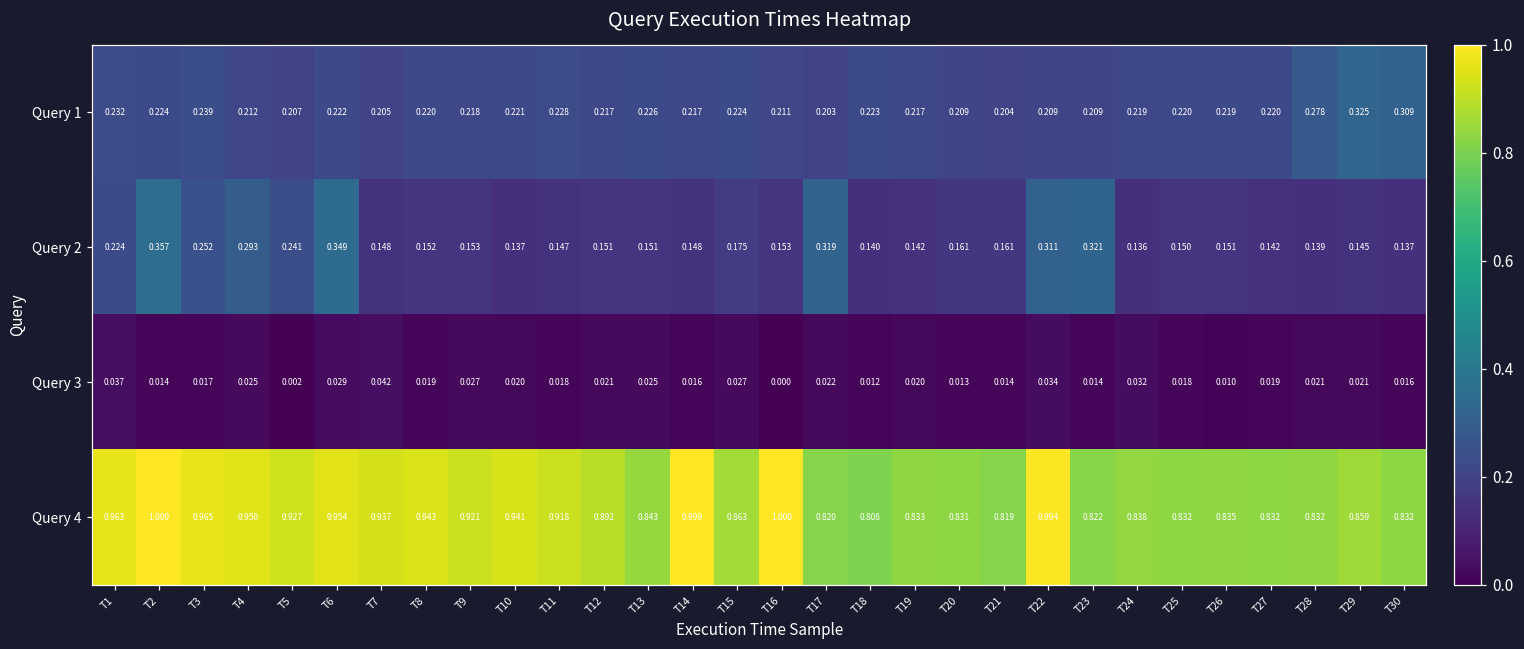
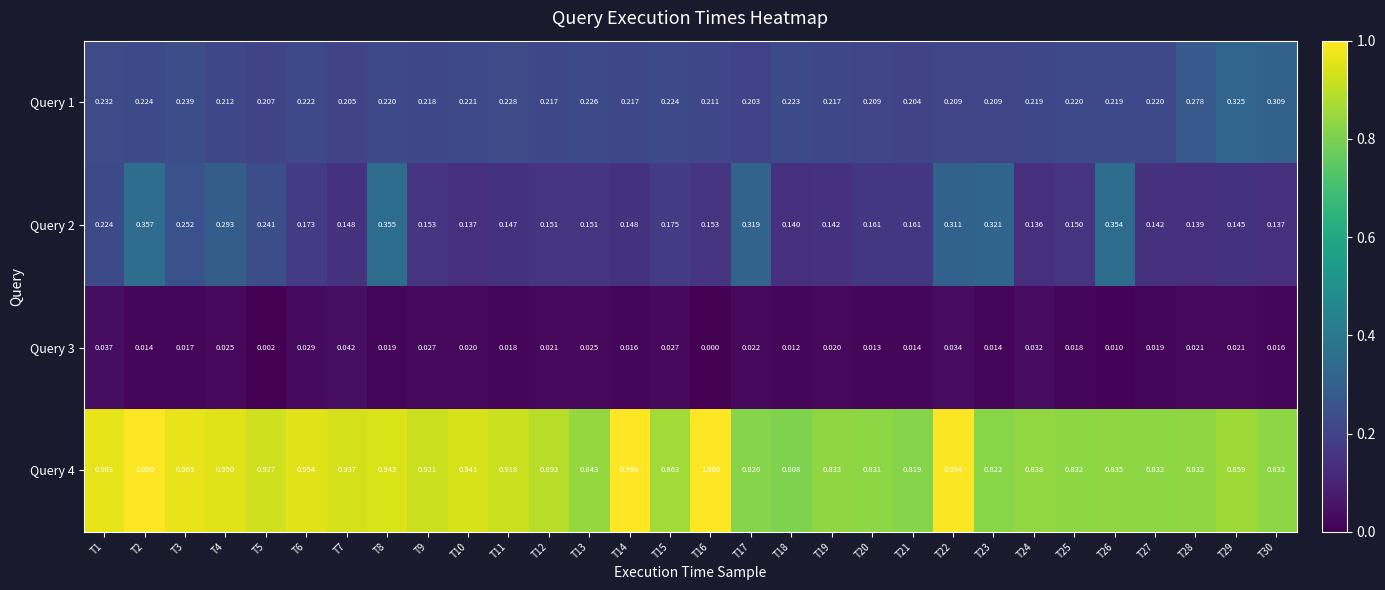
Query 2, T6: 0.349 -> 0.173
Query 2, T8: 0.152 -> 0.355
Query 2, T26: 0.151 -> 0.354
